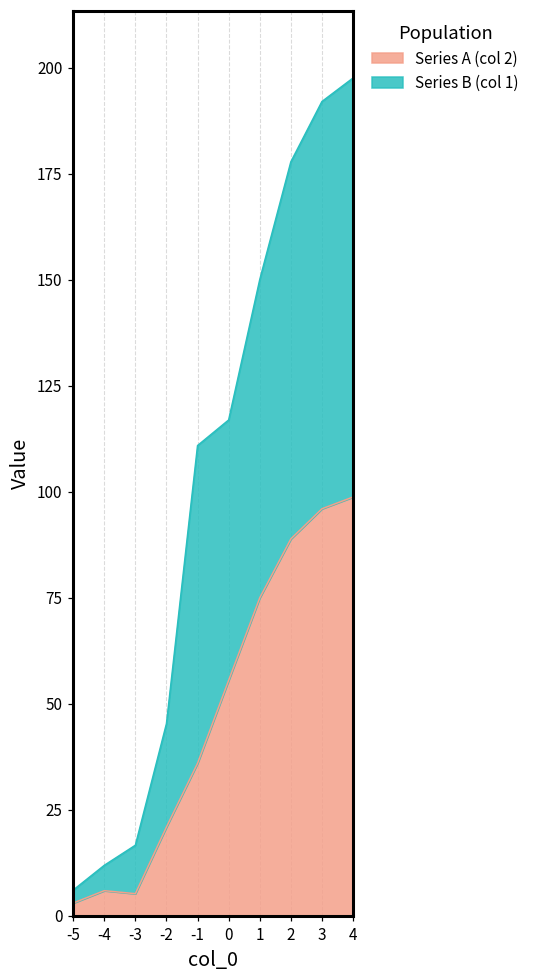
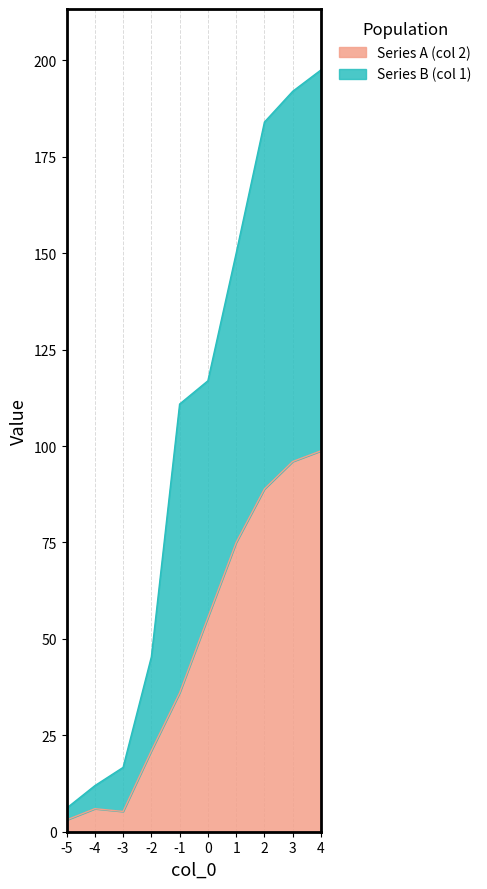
Series B (col 1), 2: 89 -> 95
